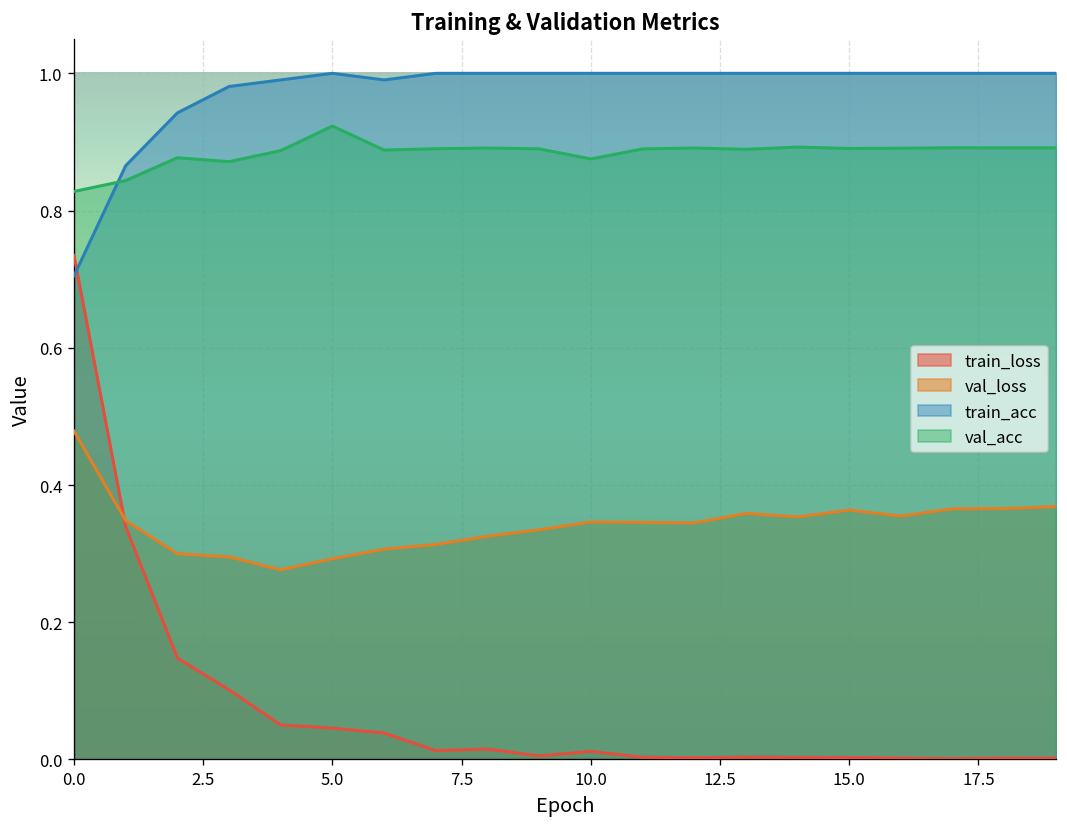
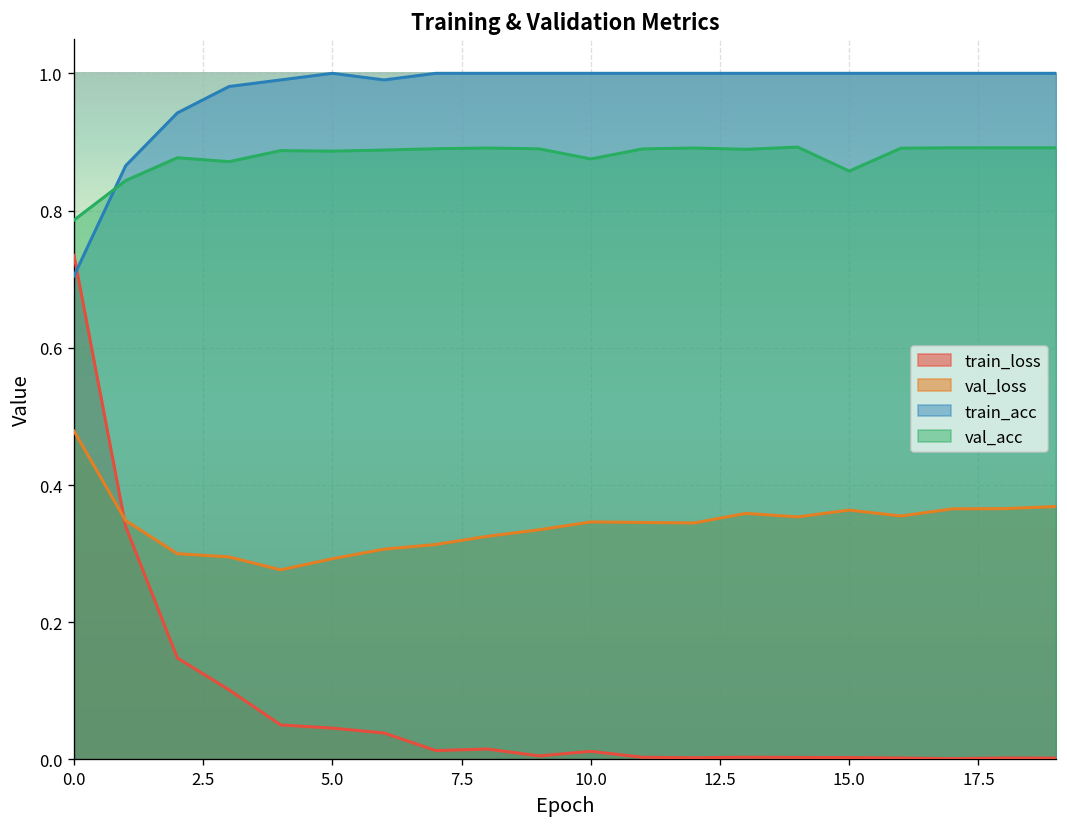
val_acc, 0.0: 0.83 -> 0.79
val_acc, 5.0: 0.92 -> 0.89
val_acc, 15.0: 0.89 -> 0.86
